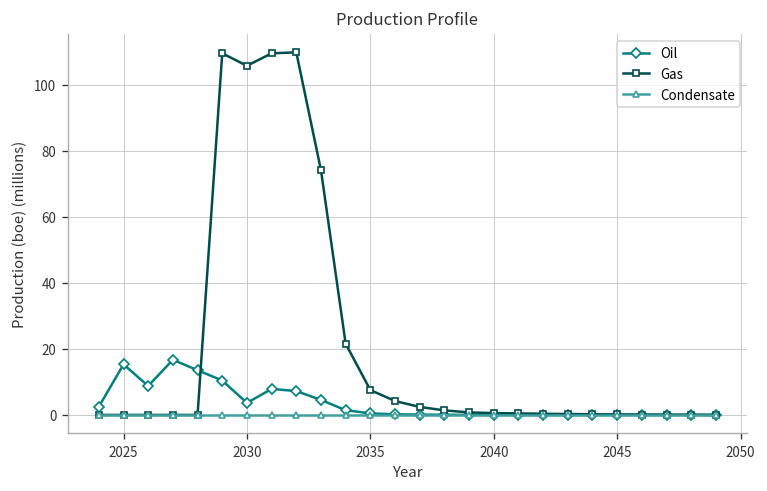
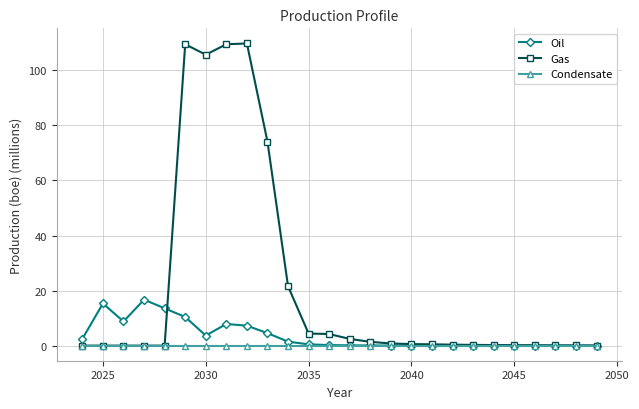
Gas, 2035: 8 -> 4
